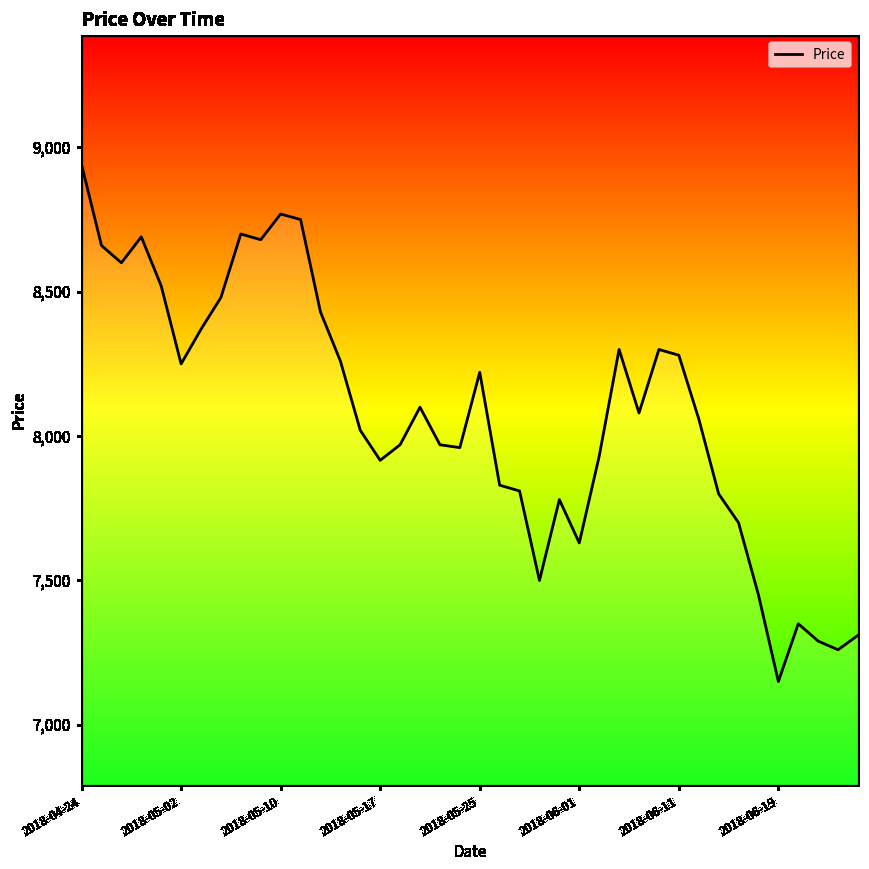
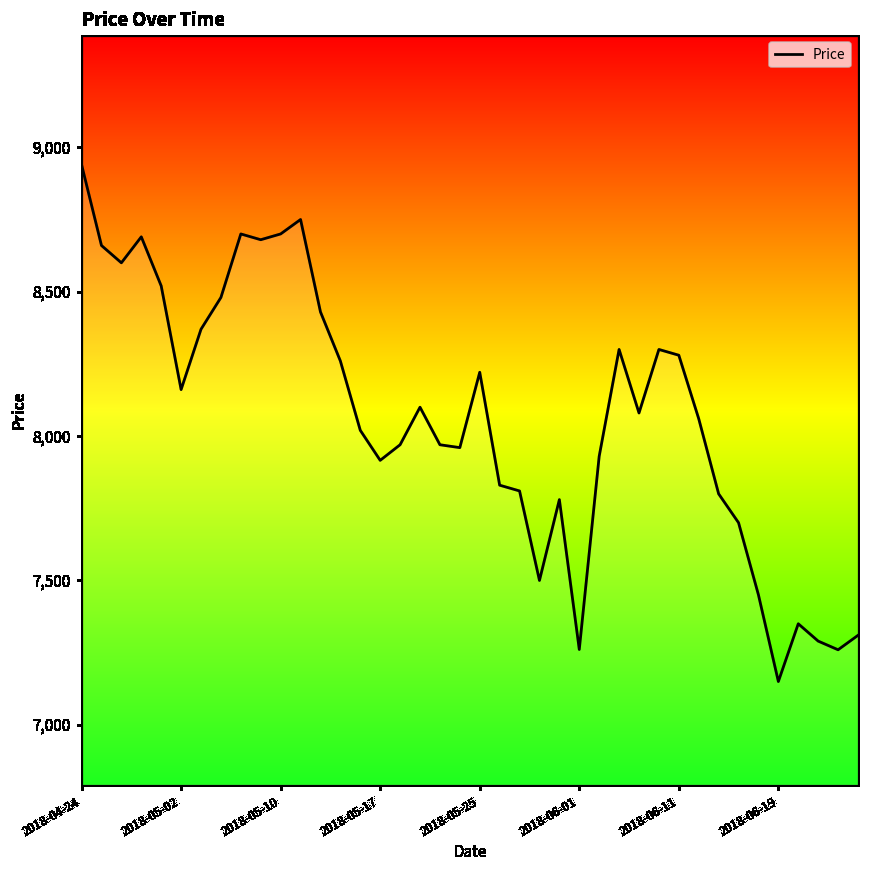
2018-05-02: 8,250 -> 8,160
2018-05-10: 8,770 -> 8,700
2018-06-01: 7,630 -> 7,260
